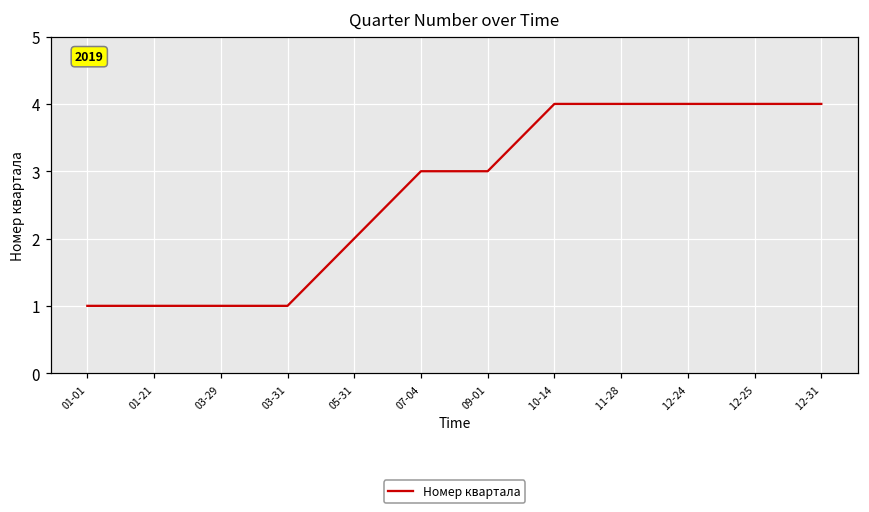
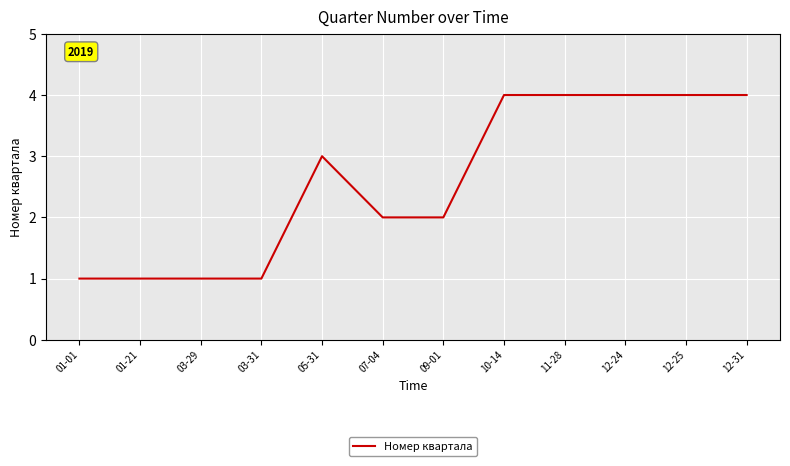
05-31: 2 -> 3
07-04: 3 -> 2
09-01: 3 -> 2
